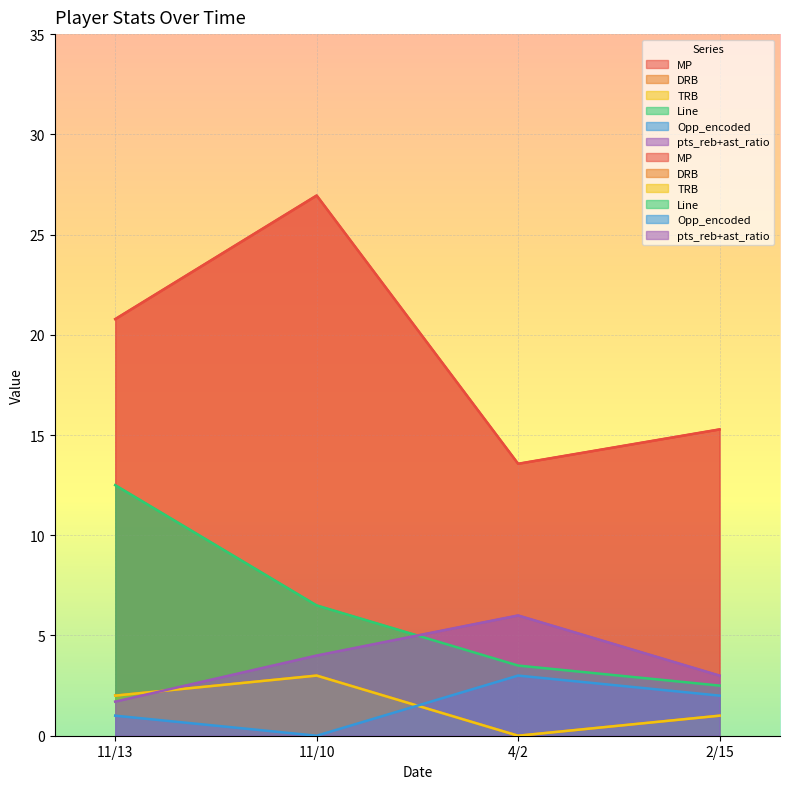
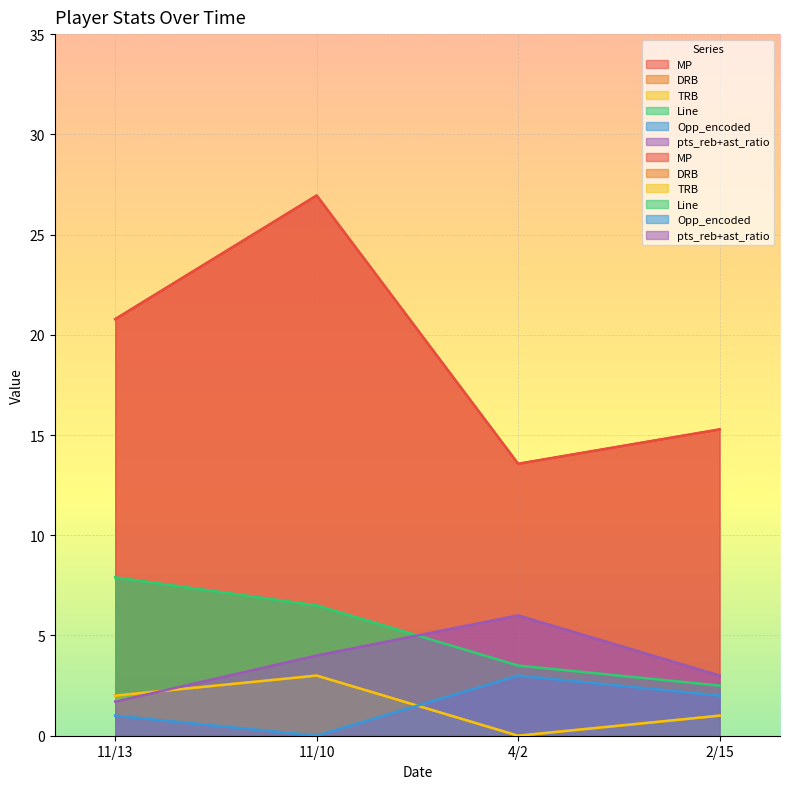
Line, 11/13: 12.5 -> 7.9
